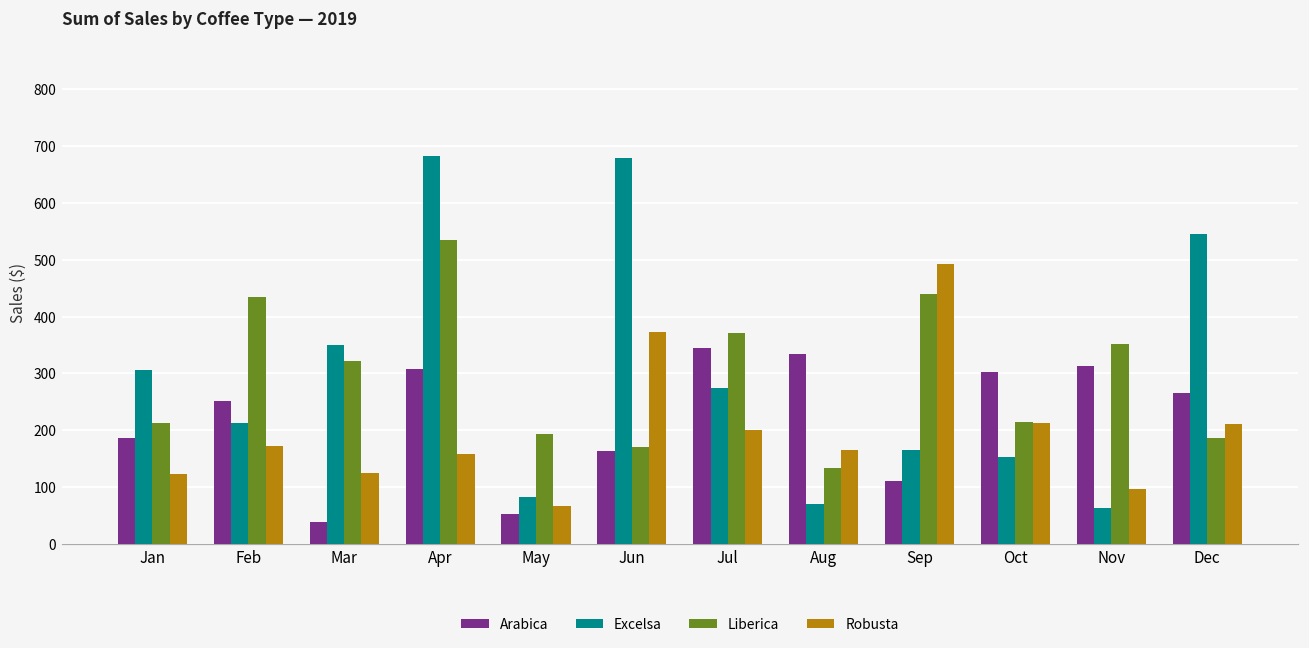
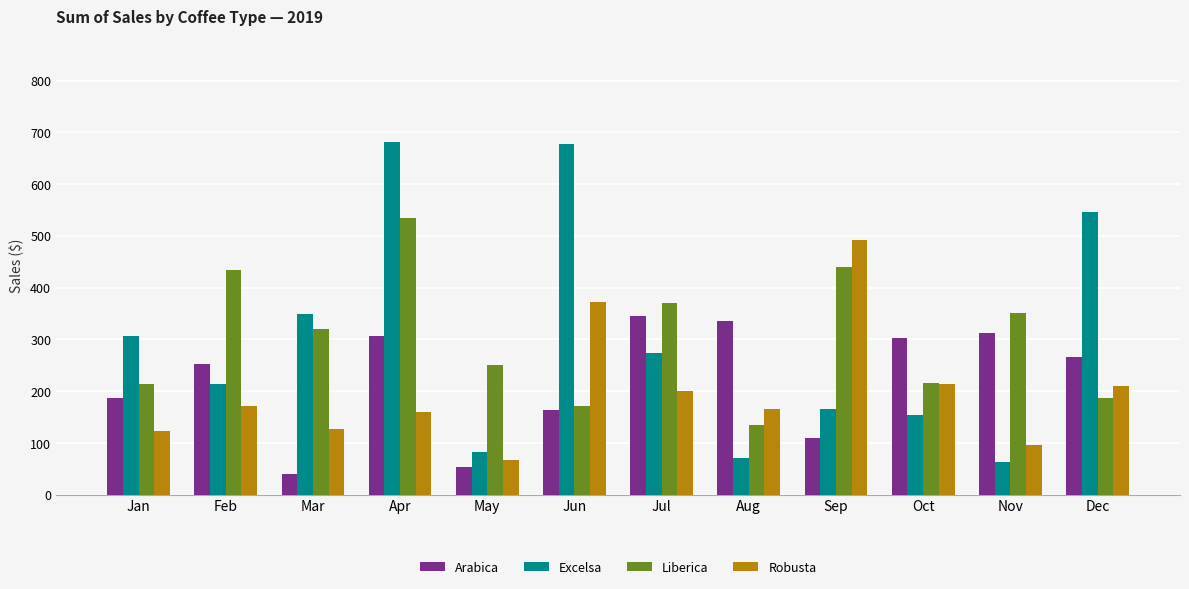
Liberica, May: 190 -> 250
